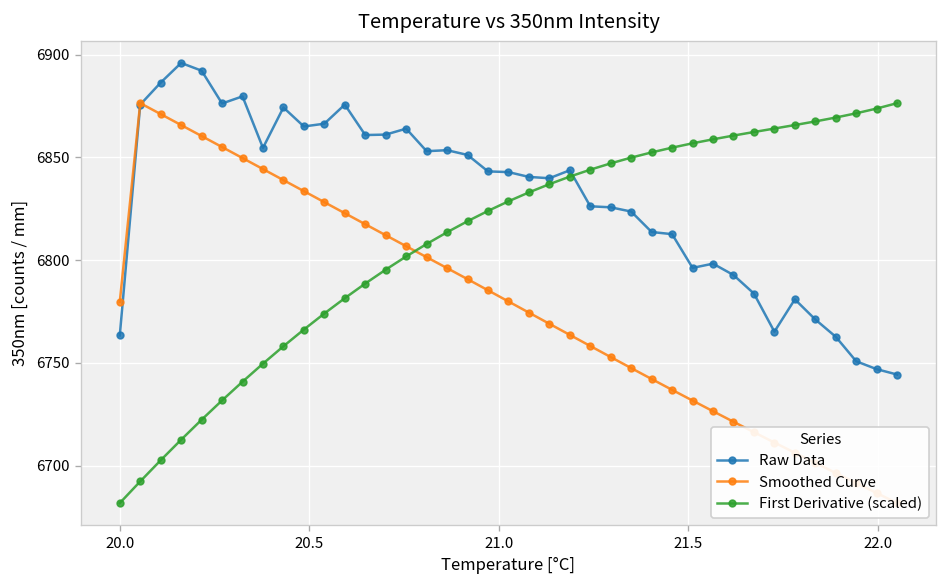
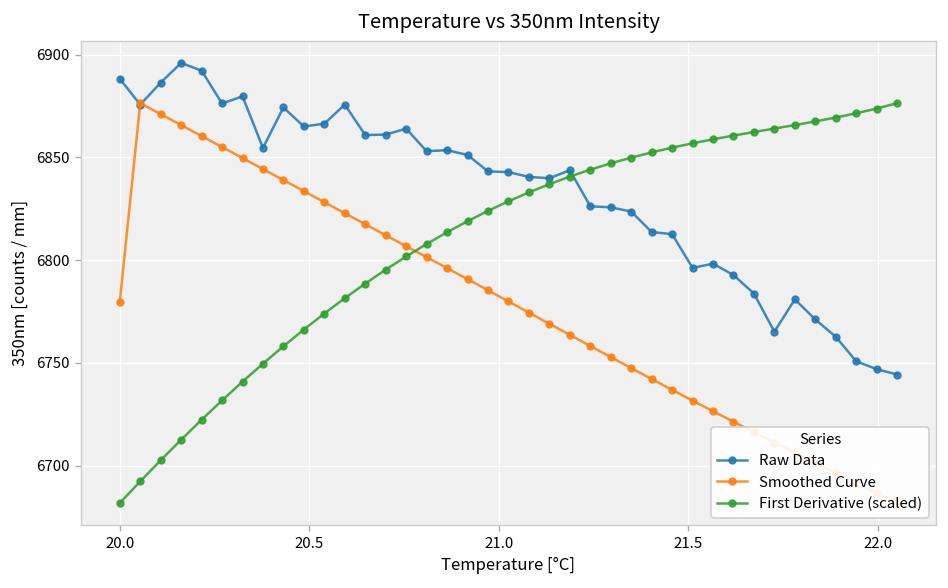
Raw Data, 20.0: 6763 -> 6888
